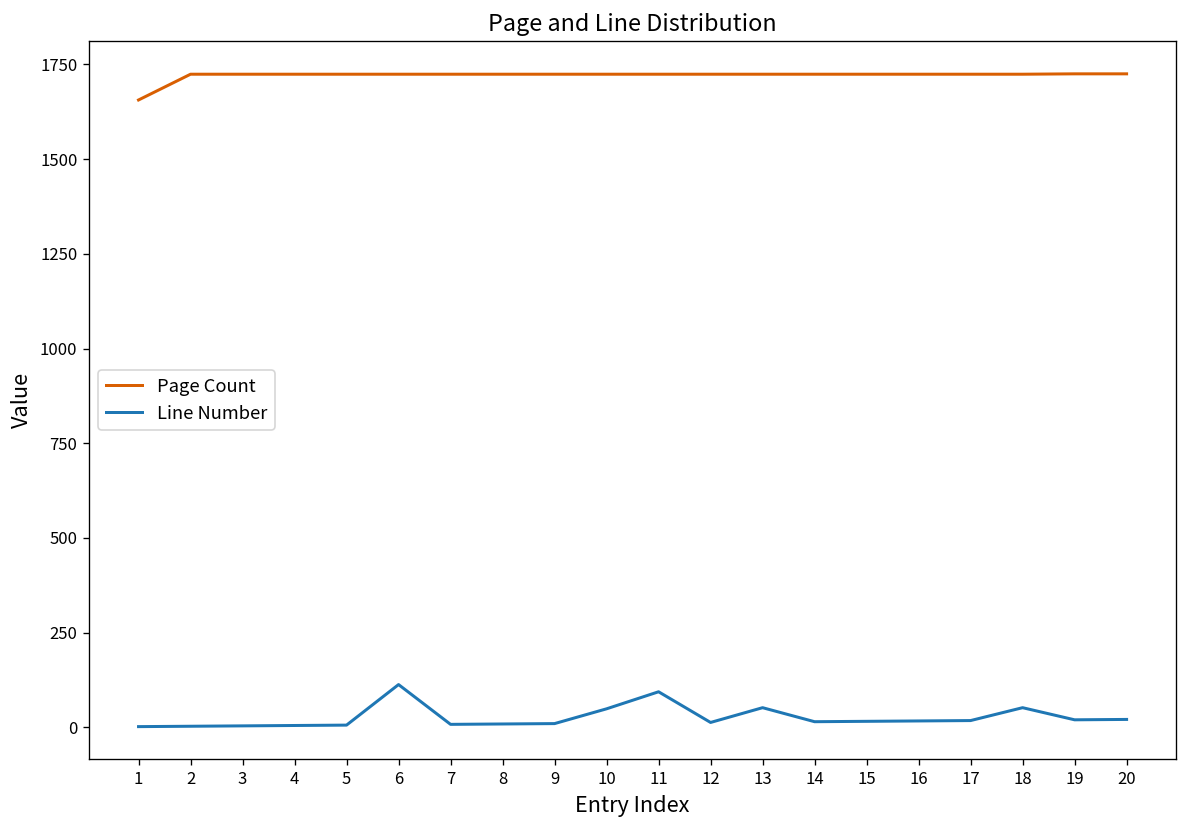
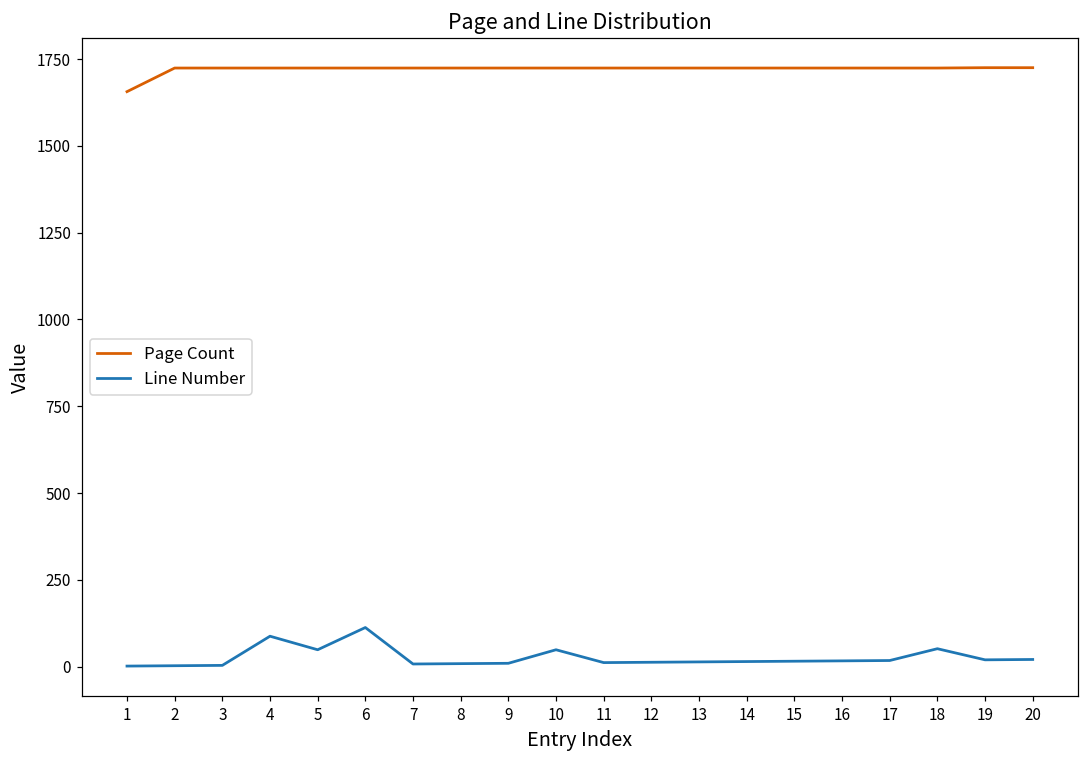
Line Number, 4: 10 -> 90
Line Number, 5: 10 -> 50
Line Number, 11: 90 -> 10
Line Number, 13: 50 -> 10
